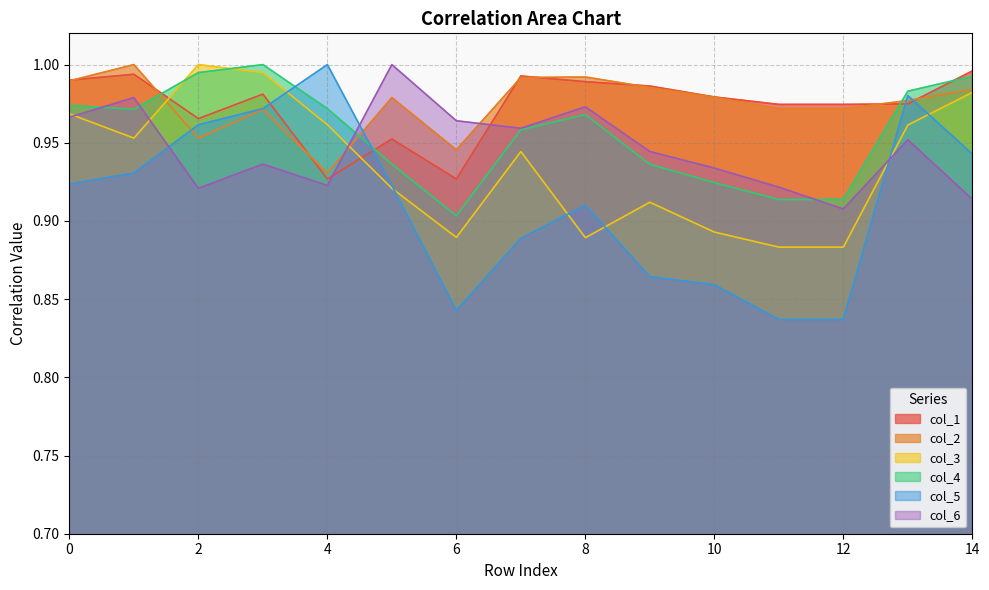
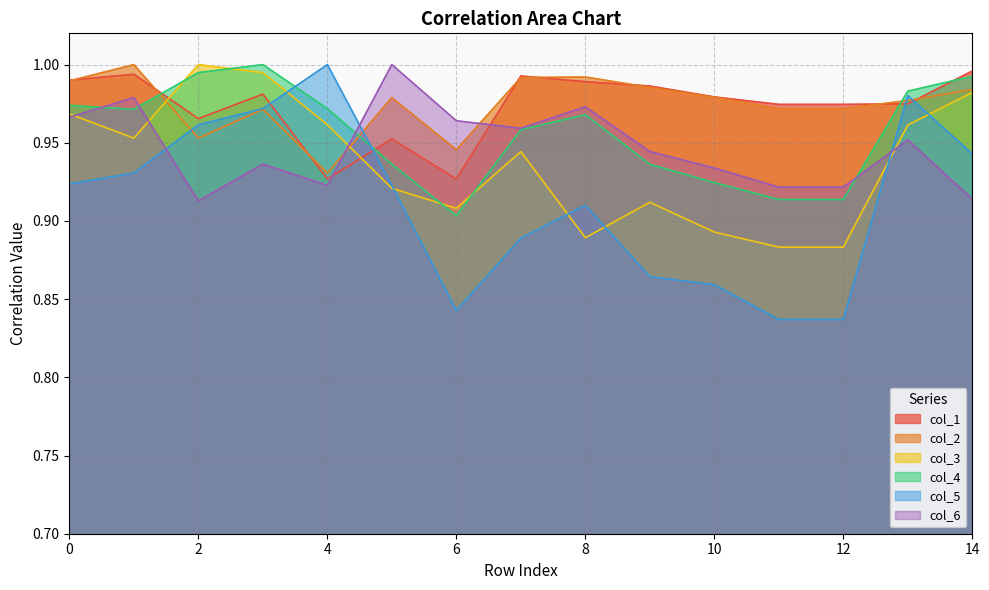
col_6, 2: 0.921 -> 0.913
col_3, 6: 0.889 -> 0.908
col_6, 12: 0.908 -> 0.922
